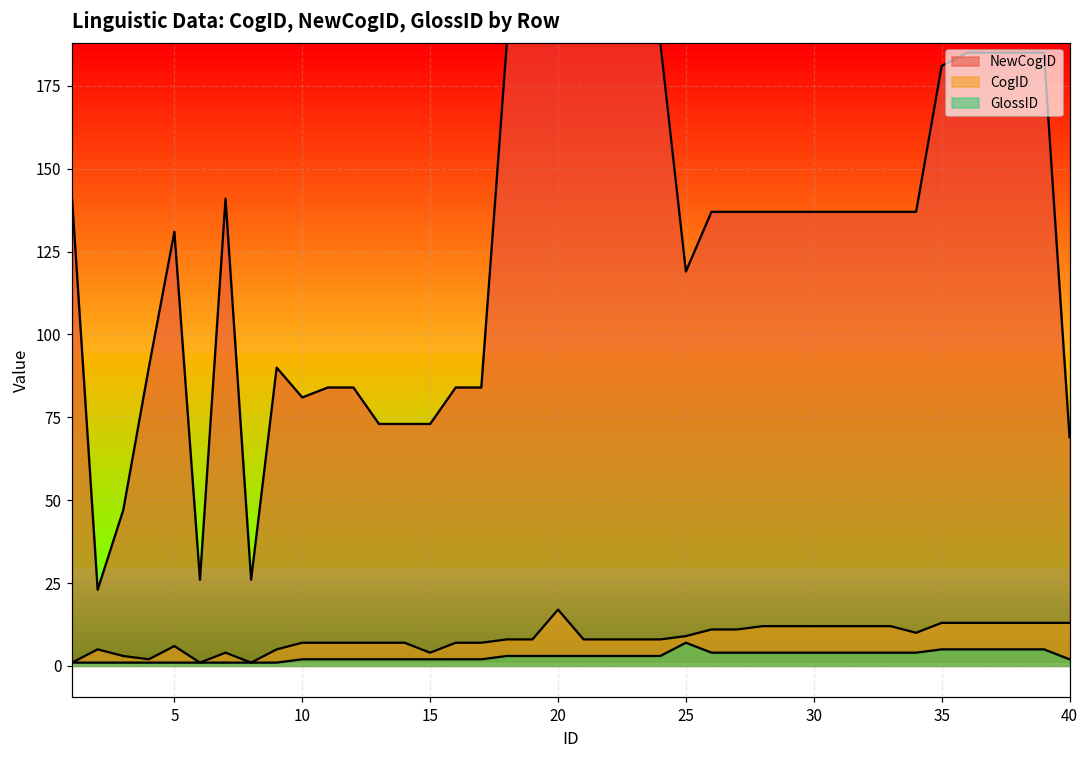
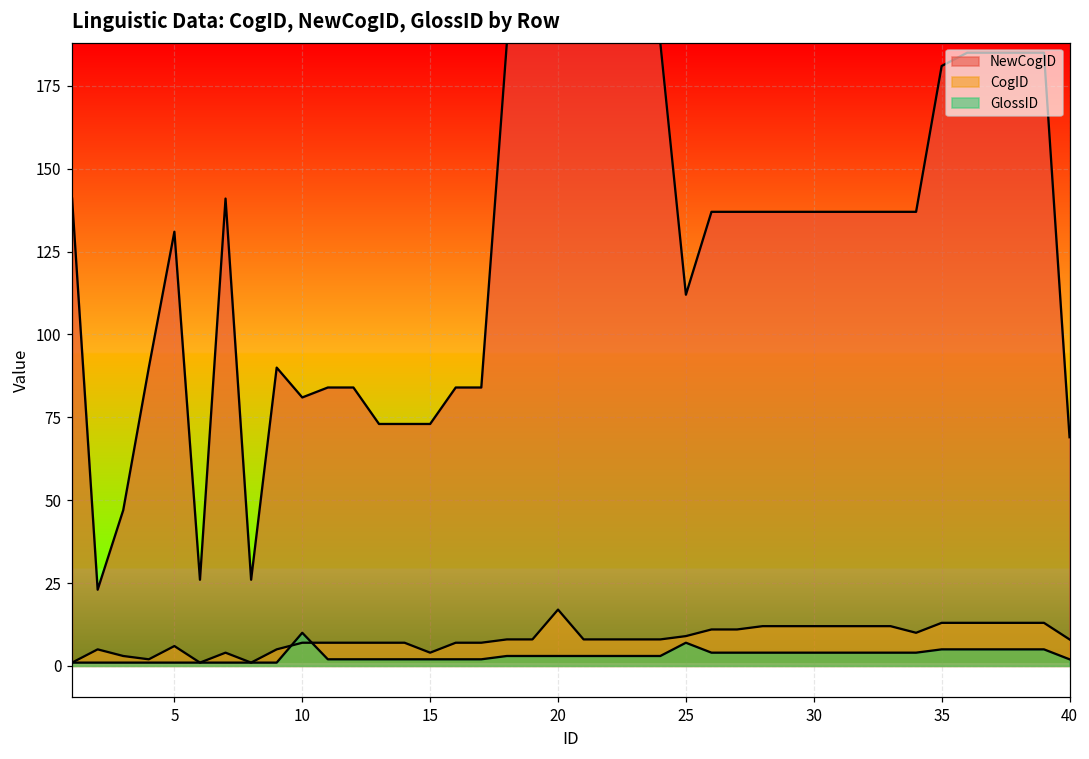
GlossID, 10: 2 -> 10
NewCogID, 25: 119 -> 112
CogID, 40: 13 -> 8
